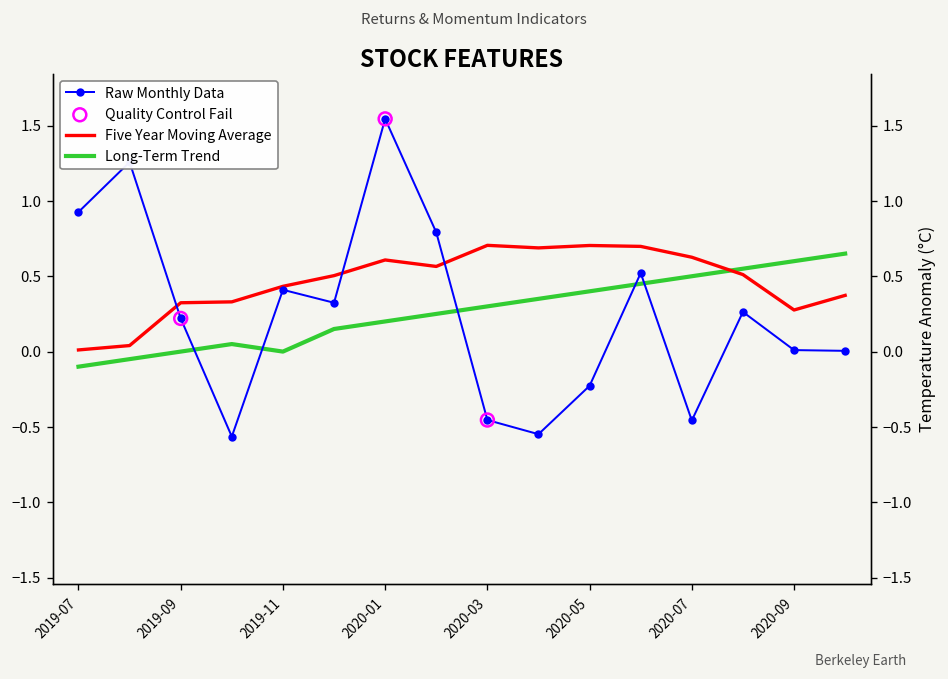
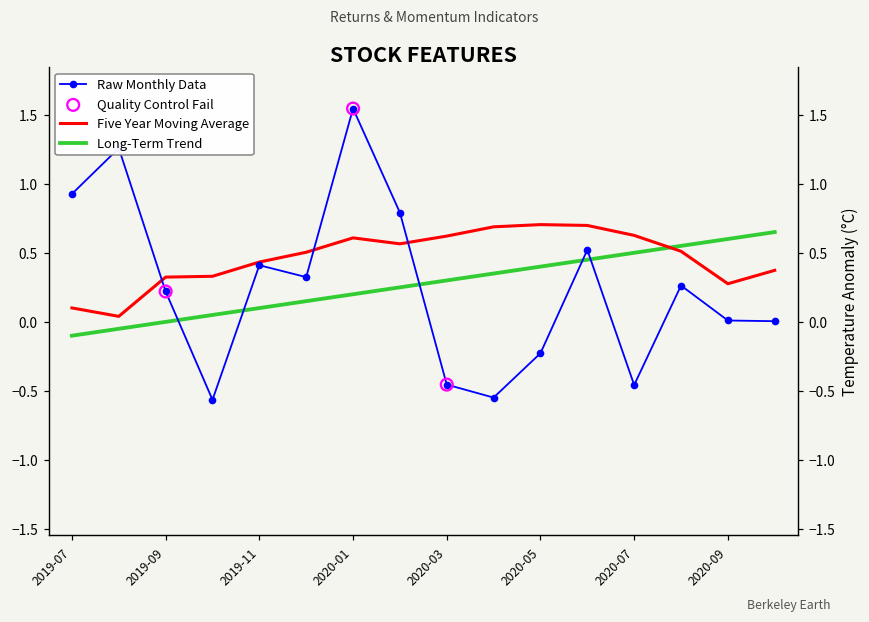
Five Year Moving Average, 2019-07: 0.01 -> 0.10
Long-Term Trend, 2019-11: 0.0 -> 0.1
Five Year Moving Average, 2020-03: 0.71 -> 0.62
